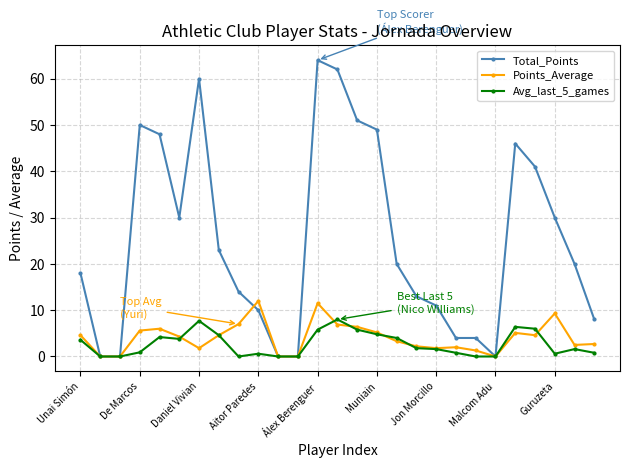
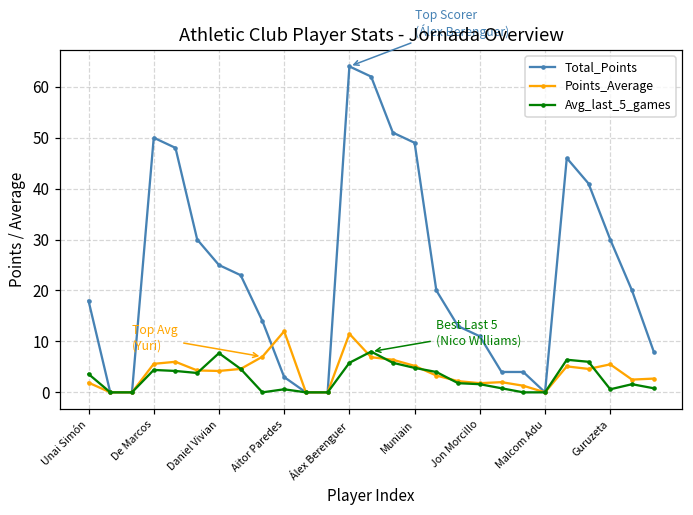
Points_Average, Unai Simón: 5 -> 2
Avg_last_5_games, De Marcos: 1 -> 4
Total_Points, Daniel Vivian: 60 -> 25
Points_Average, Daniel Vivian: 2 -> 4
Total_Points, Aitor Paredes: 10 -> 3
Points_Average, Guruzeta: 9 -> 6
